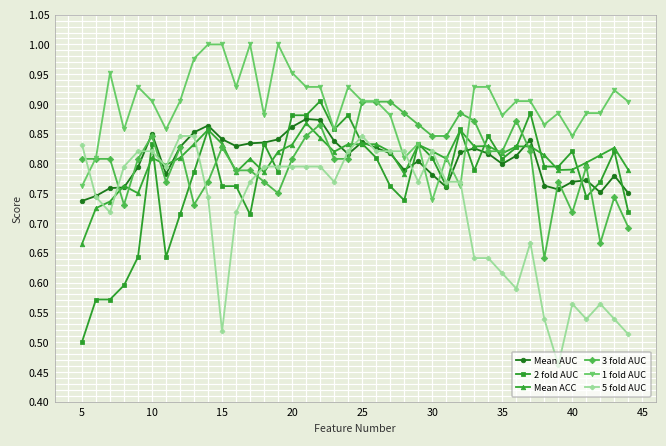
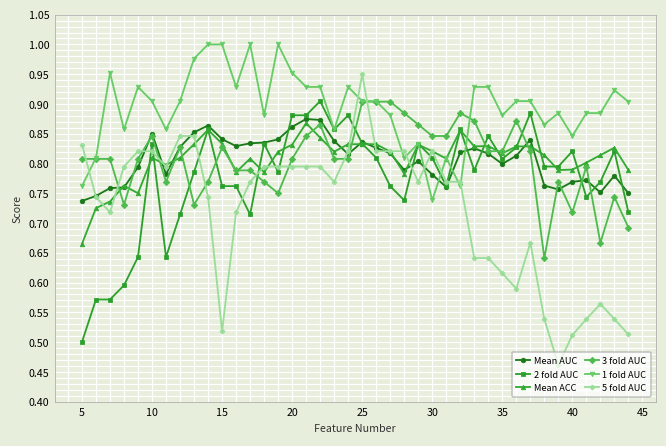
5 fold AUC, 25: 0.85 -> 0.95
5 fold AUC, 40: 0.56 -> 0.51
